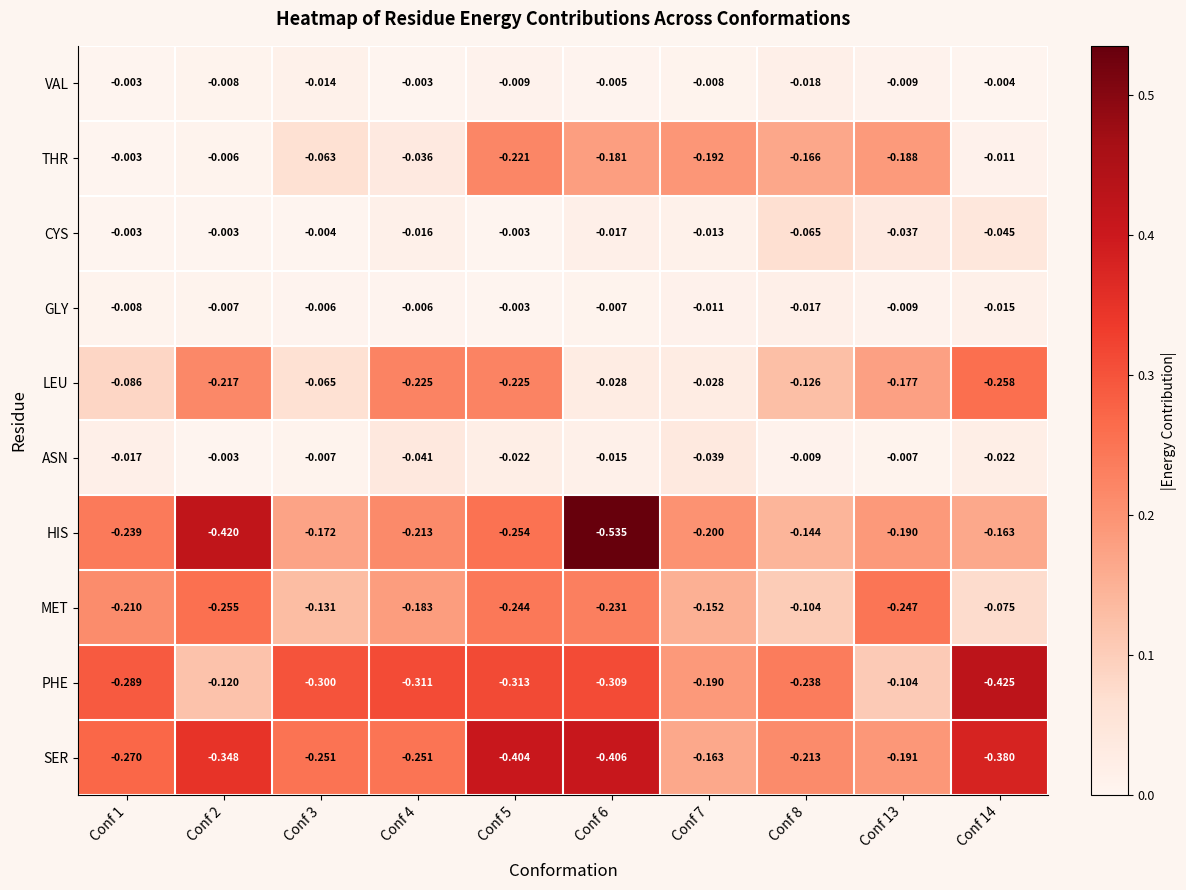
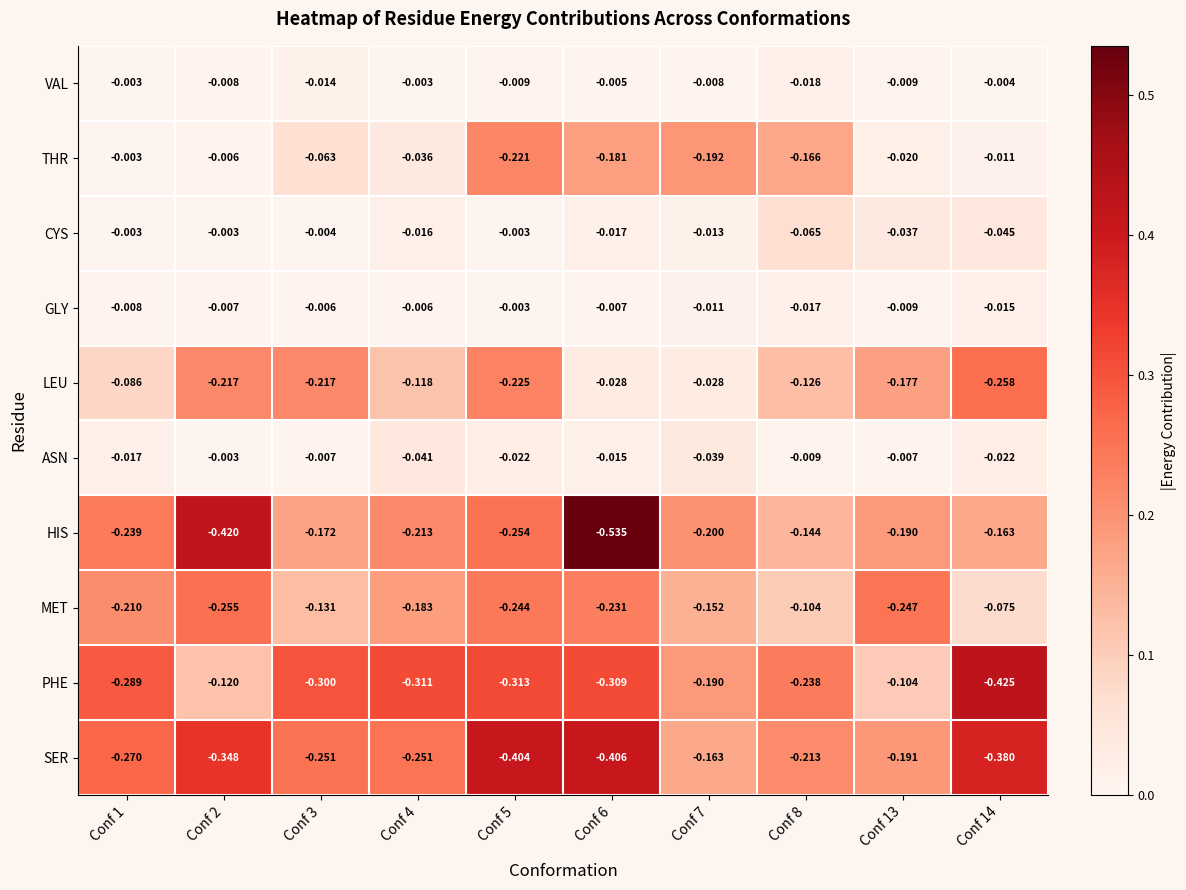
THR, Conf 13: -0.188 -> -0.020
LEU, Conf 3: -0.065 -> -0.217
LEU, Conf 4: -0.225 -> -0.118
